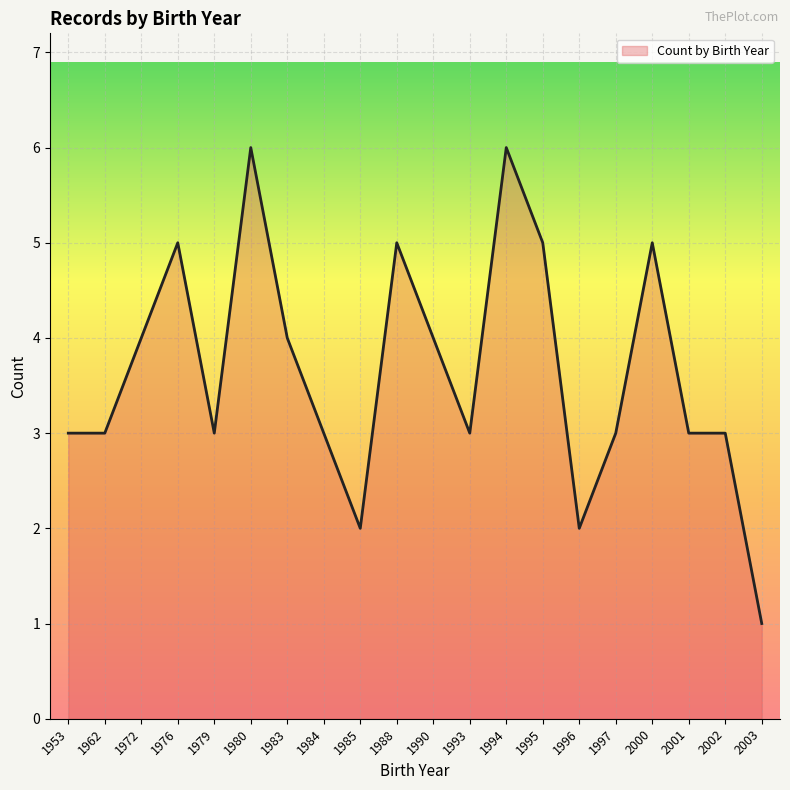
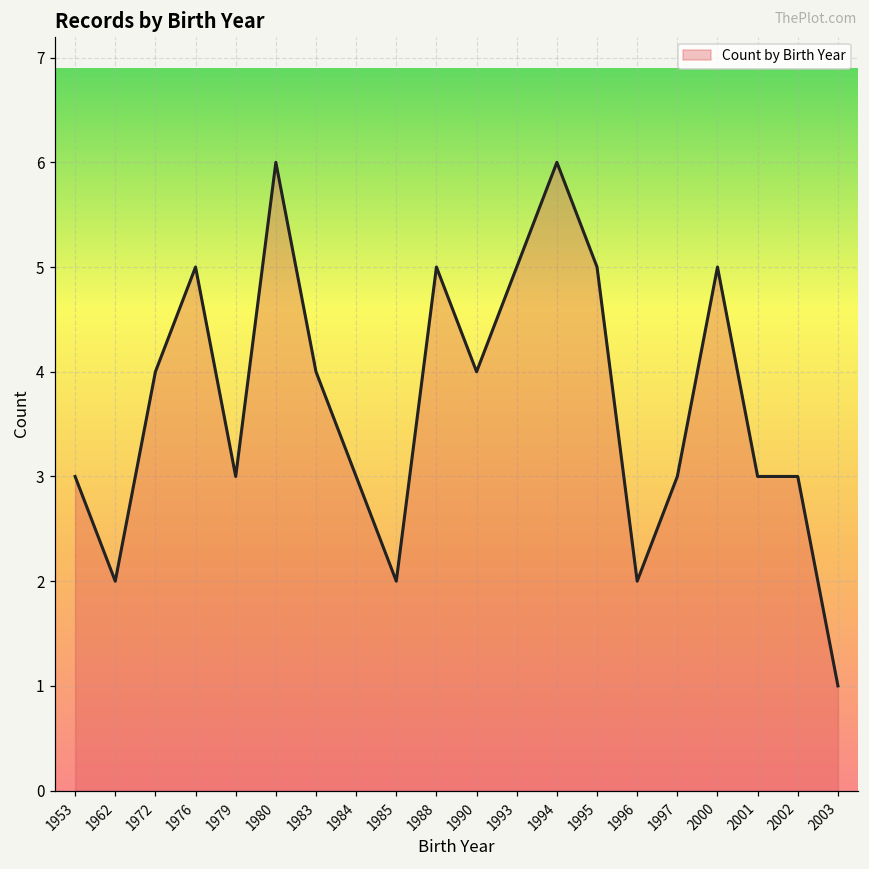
1962: 3 -> 2
1993: 3 -> 5
